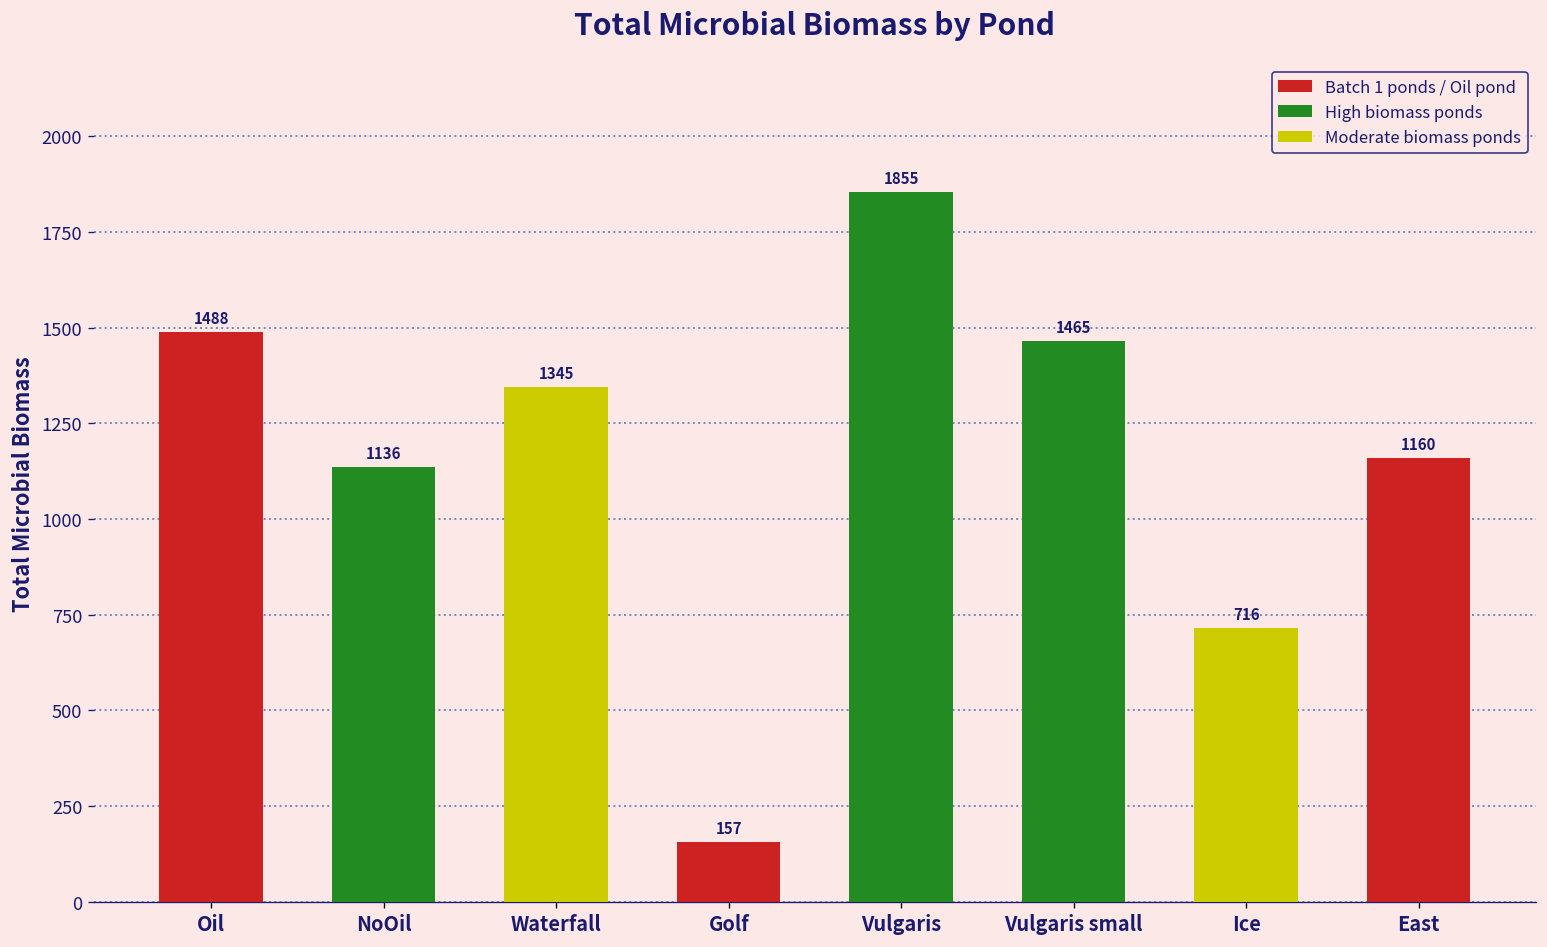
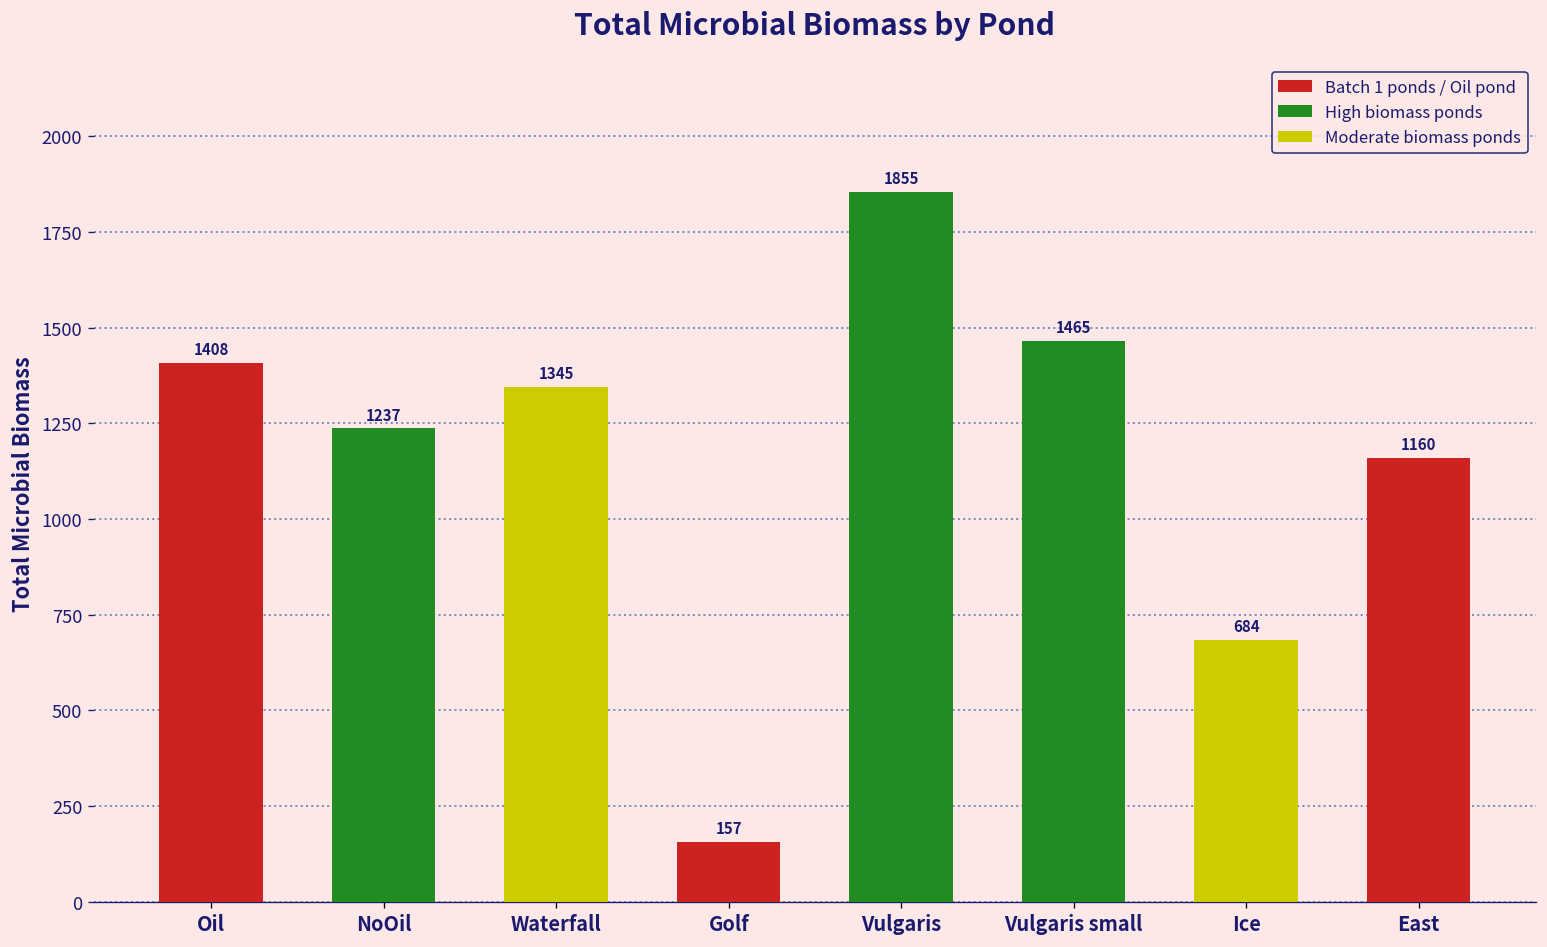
Oil: 1488 -> 1408
NoOil: 1136 -> 1237
Ice: 716 -> 684
